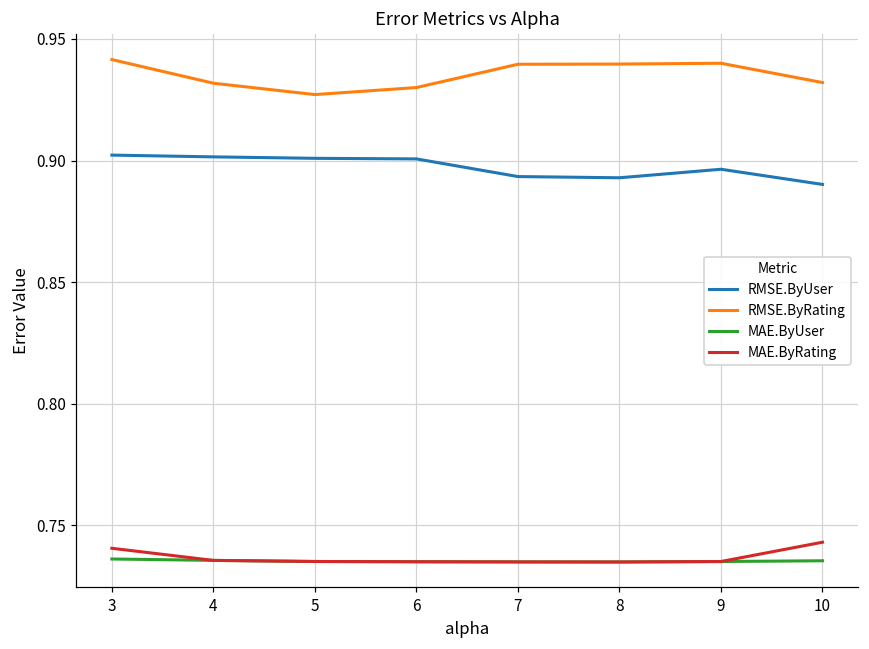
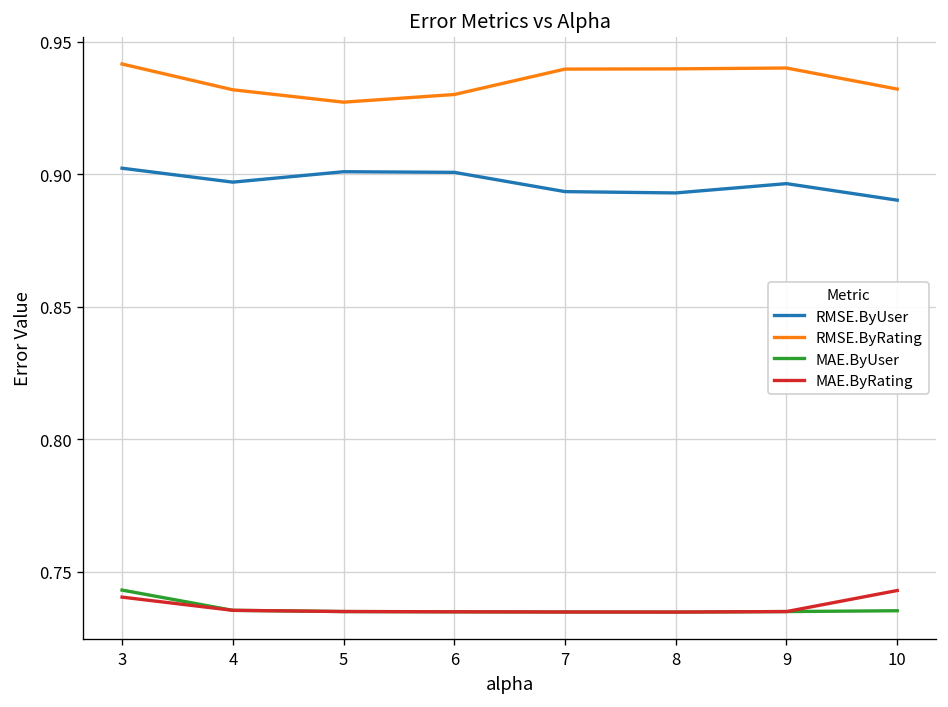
MAE.ByUser, 3: 0.736 -> 0.743
RMSE.ByUser, 4: 0.902 -> 0.897
